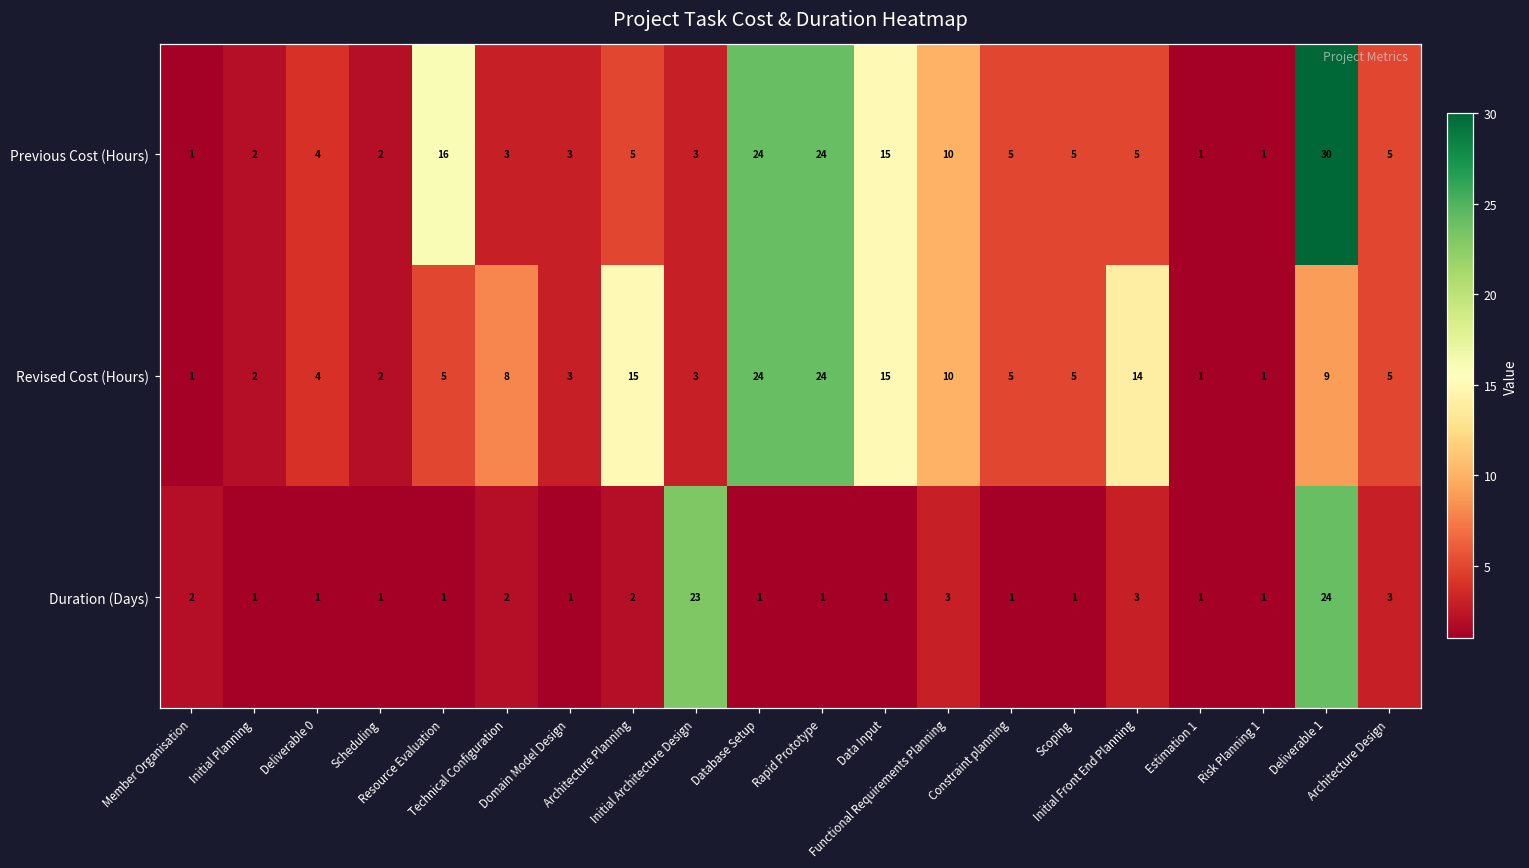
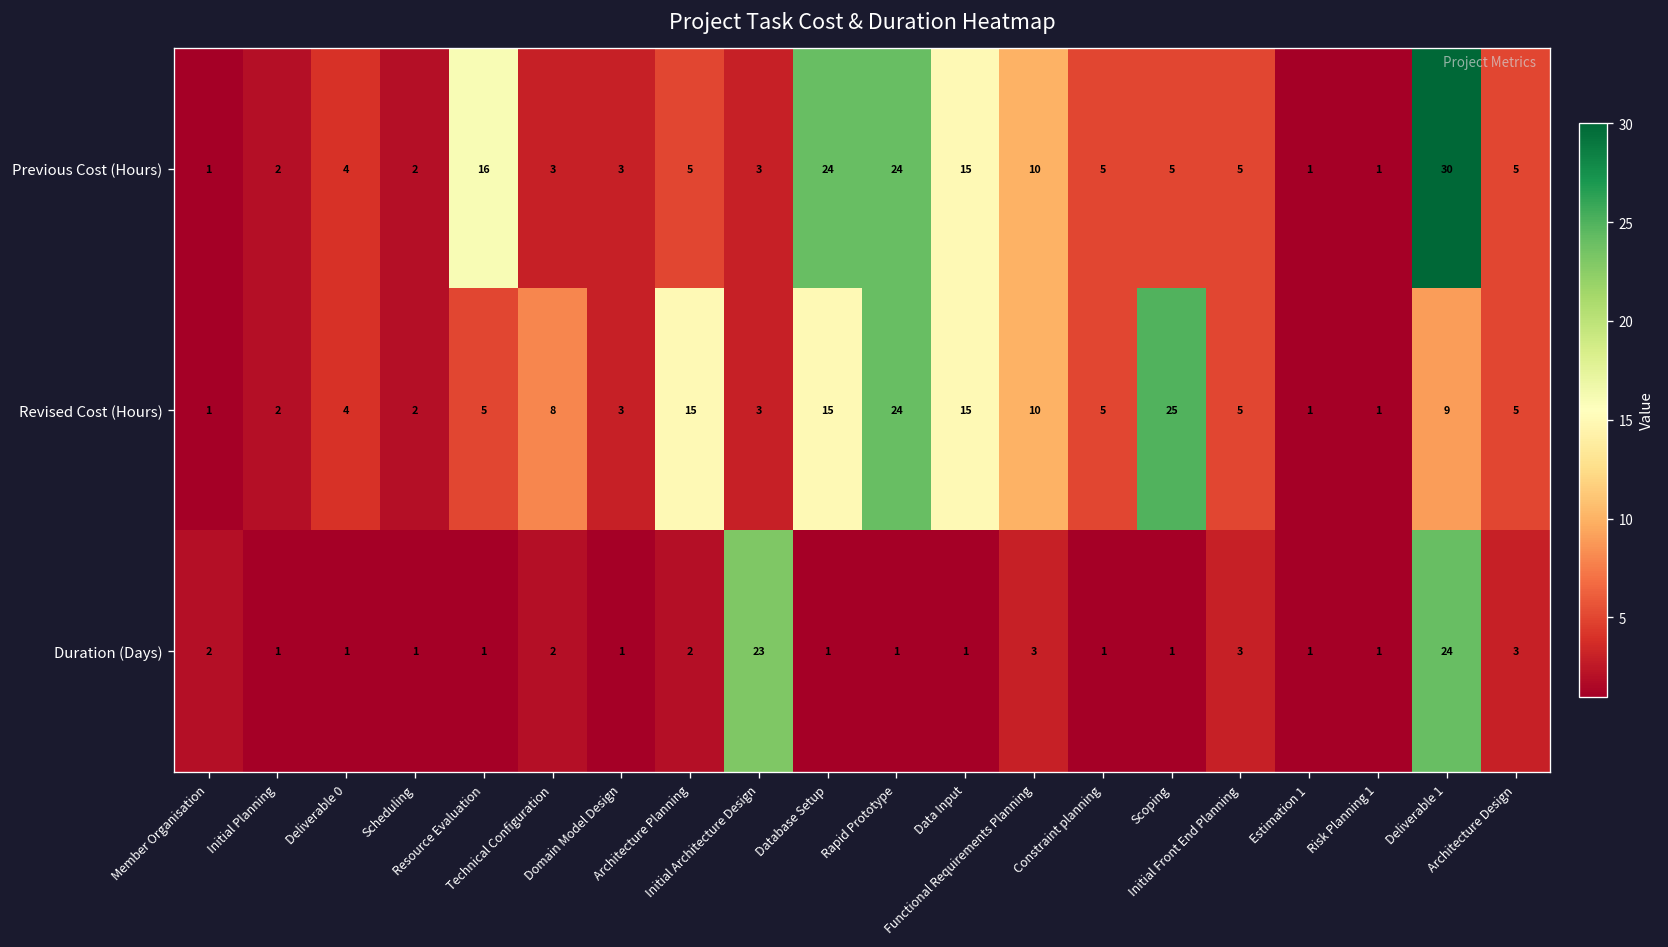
Revised Cost (Hours), Database Setup: 24 -> 15
Revised Cost (Hours), Scoping: 5 -> 25
Revised Cost (Hours), Initial Front End Planning: 14 -> 5
